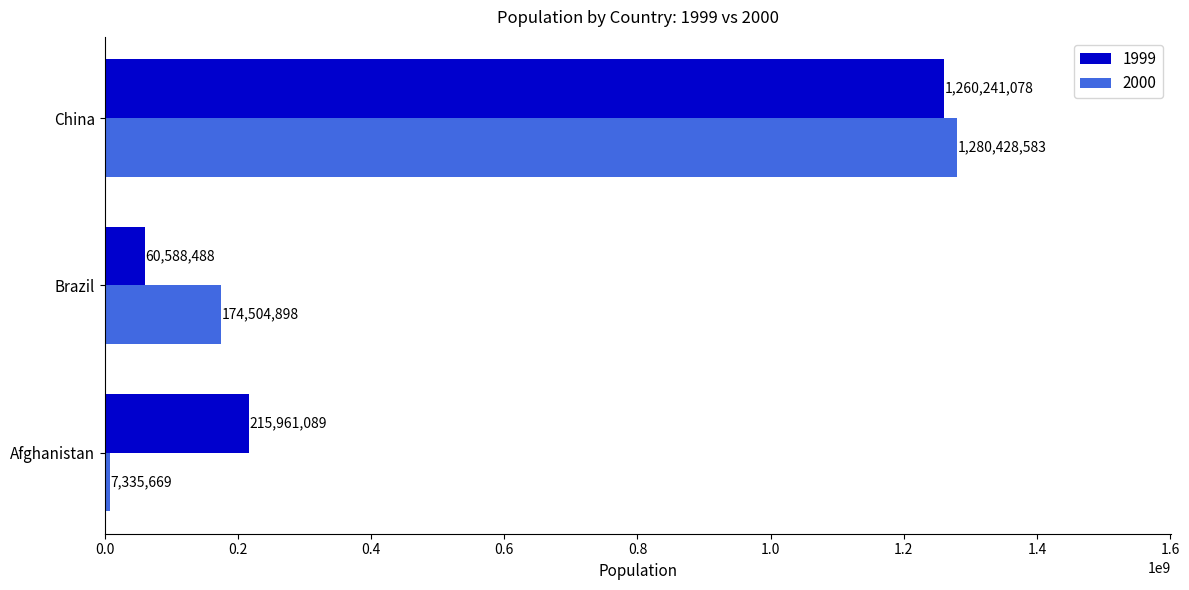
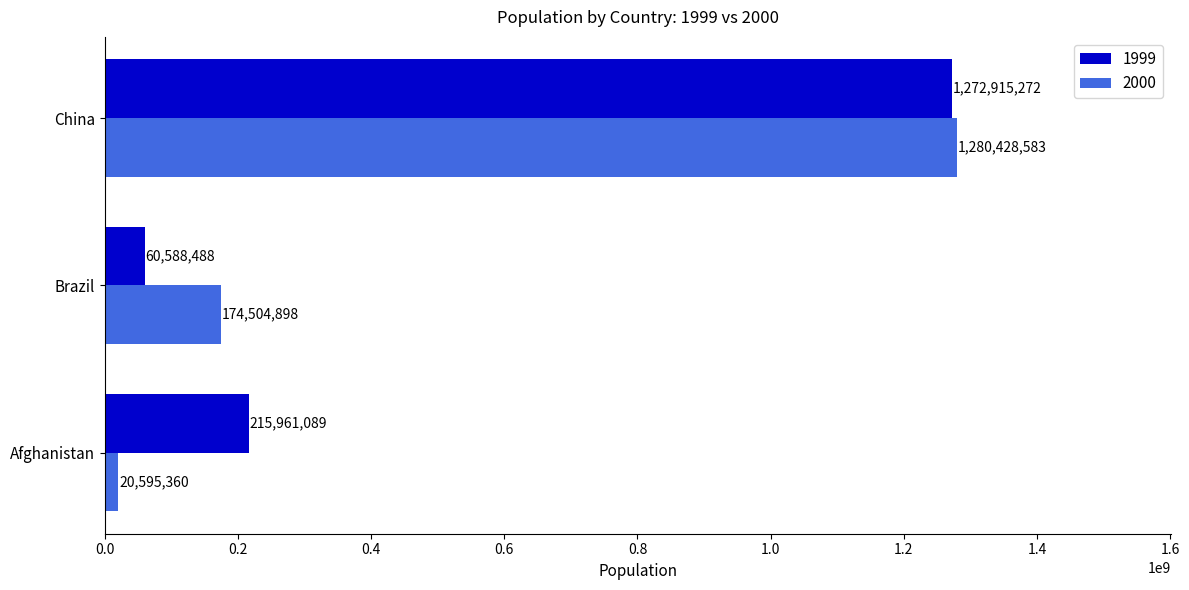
1999, China: 1,260,241,078 -> 1,272,915,272
2000, Afghanistan: 7,335,669 -> 20,595,360
